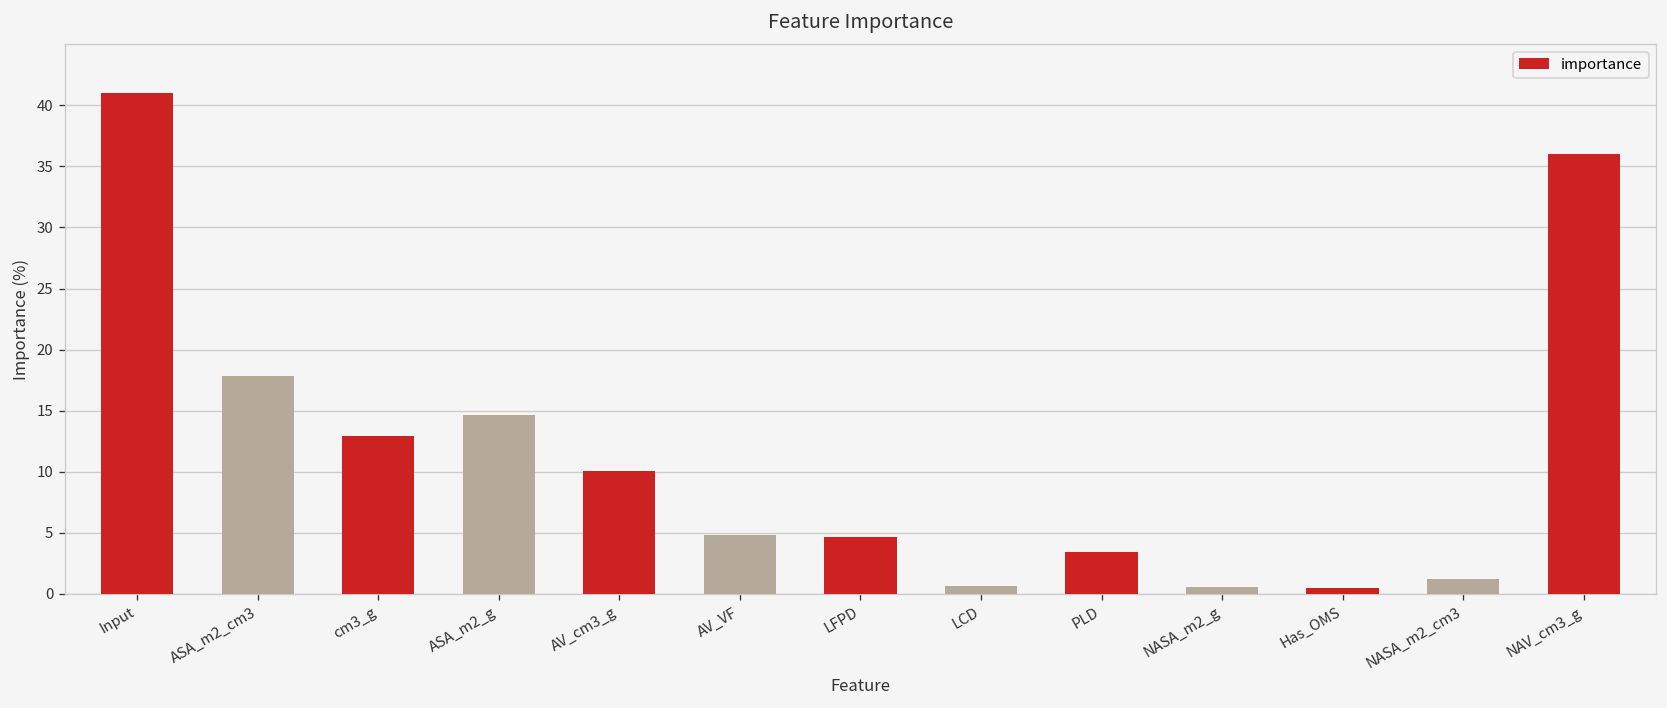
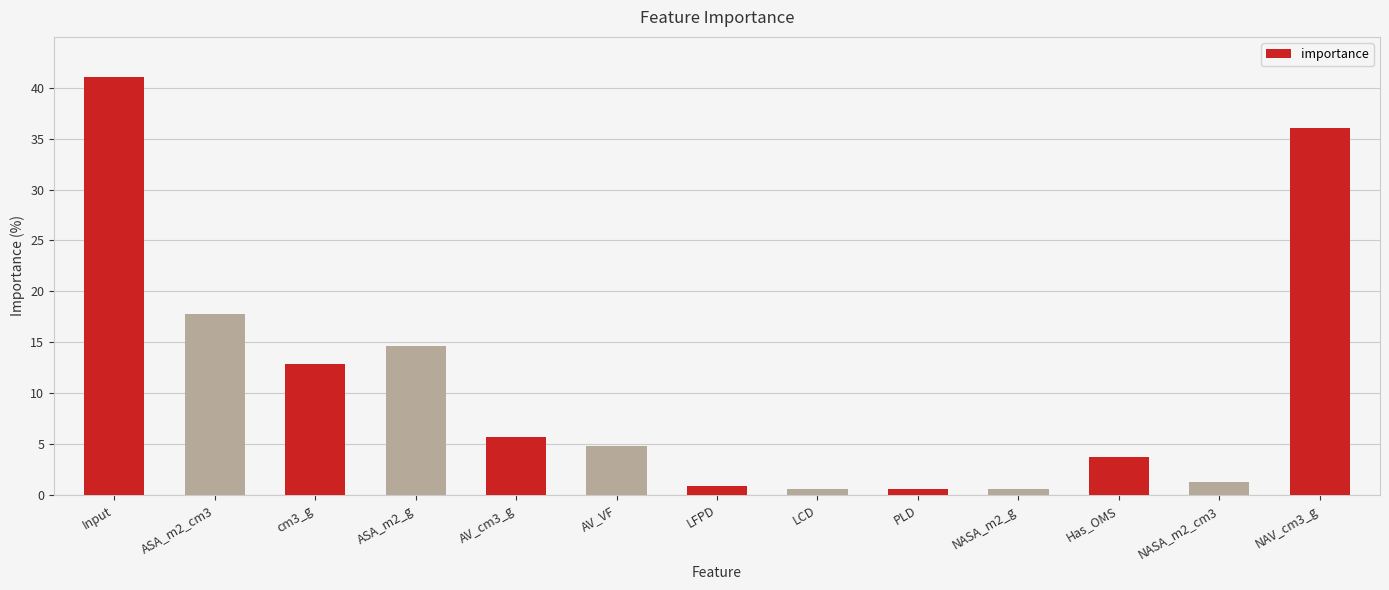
AV_cm3_g: 10.0 -> 5.7
LFPD: 4.6 -> 0.9
PLD: 3.4 -> 0.6
Has_OMS: 0.5 -> 3.7
